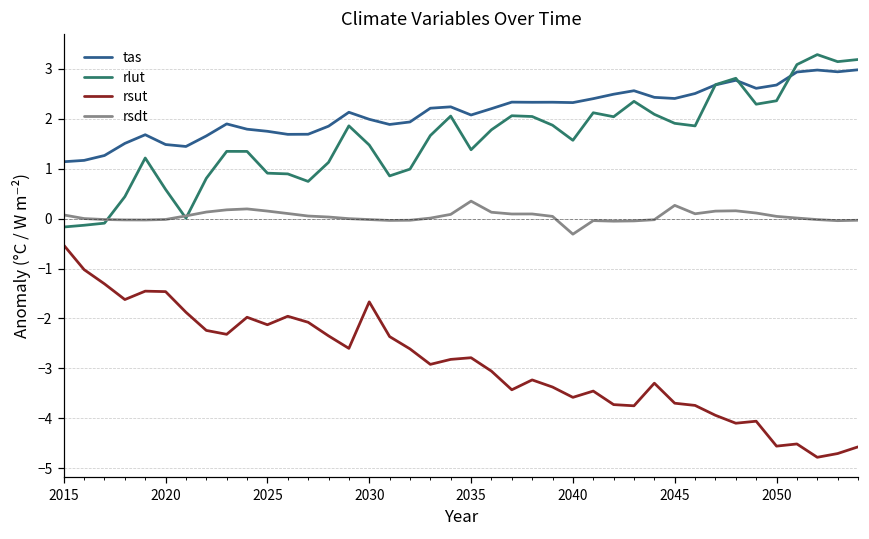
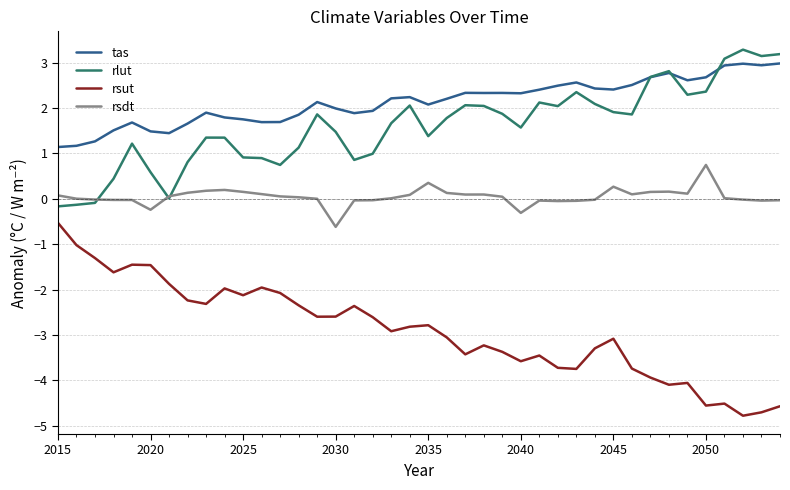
rsdt, 2020: 0.0 -> -0.2
rsut, 2030: -1.7 -> -2.6
rsdt, 2030: 0.0 -> -0.6
rsut, 2045: -3.7 -> -3.1
rsdt, 2050: 0.0 -> 0.7
